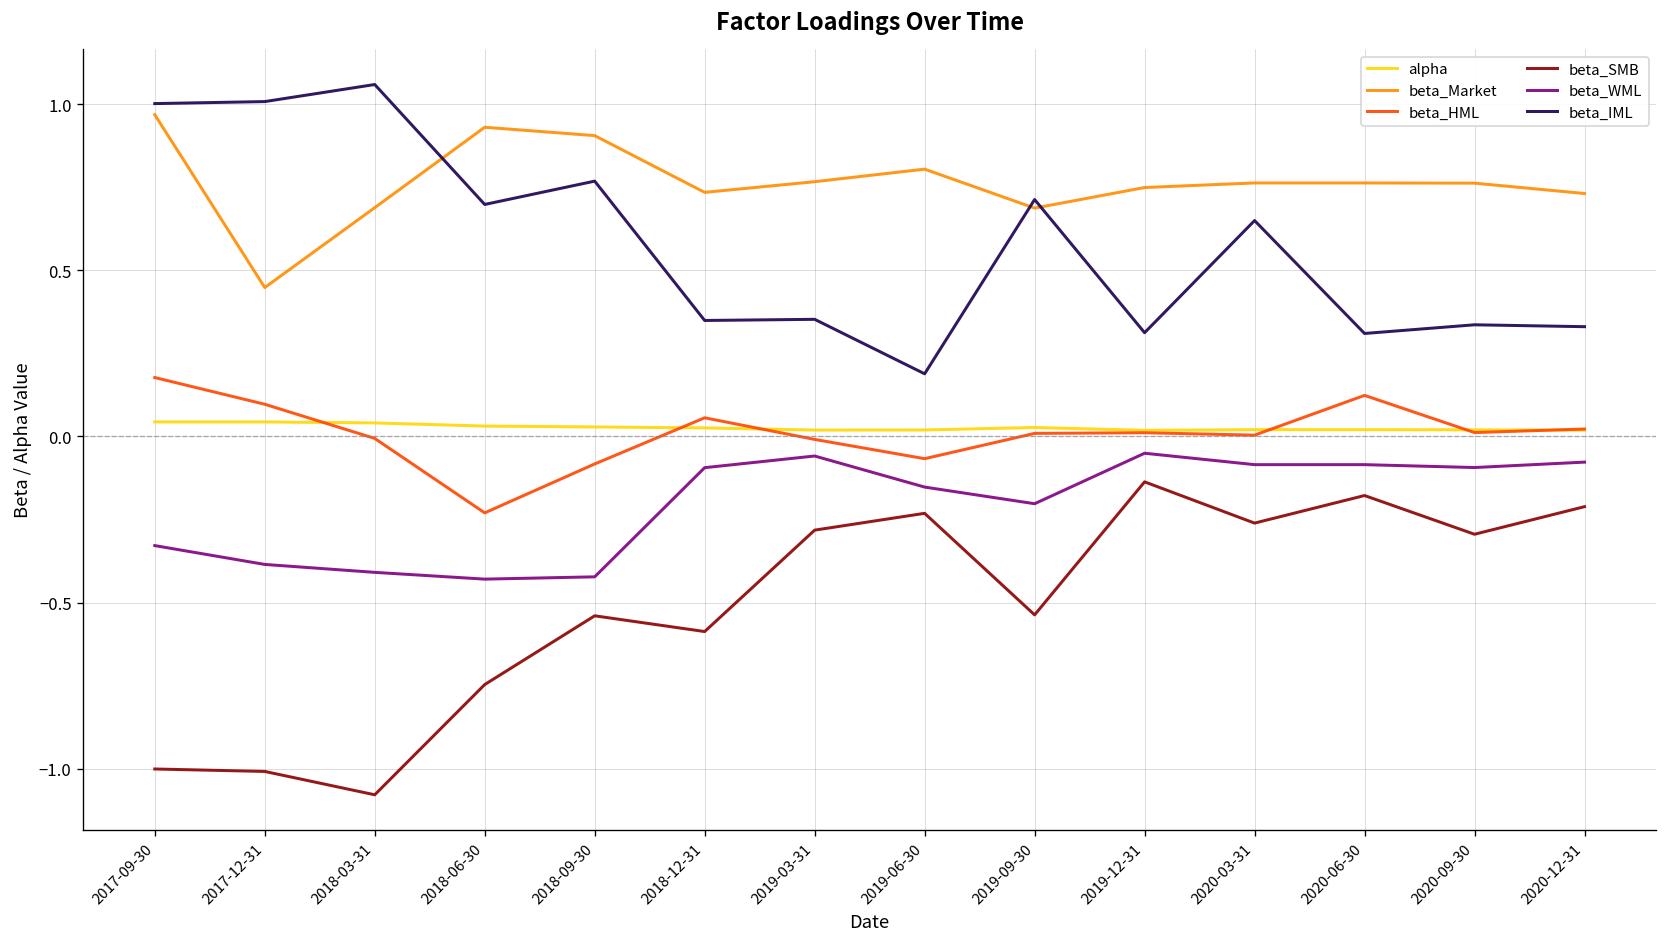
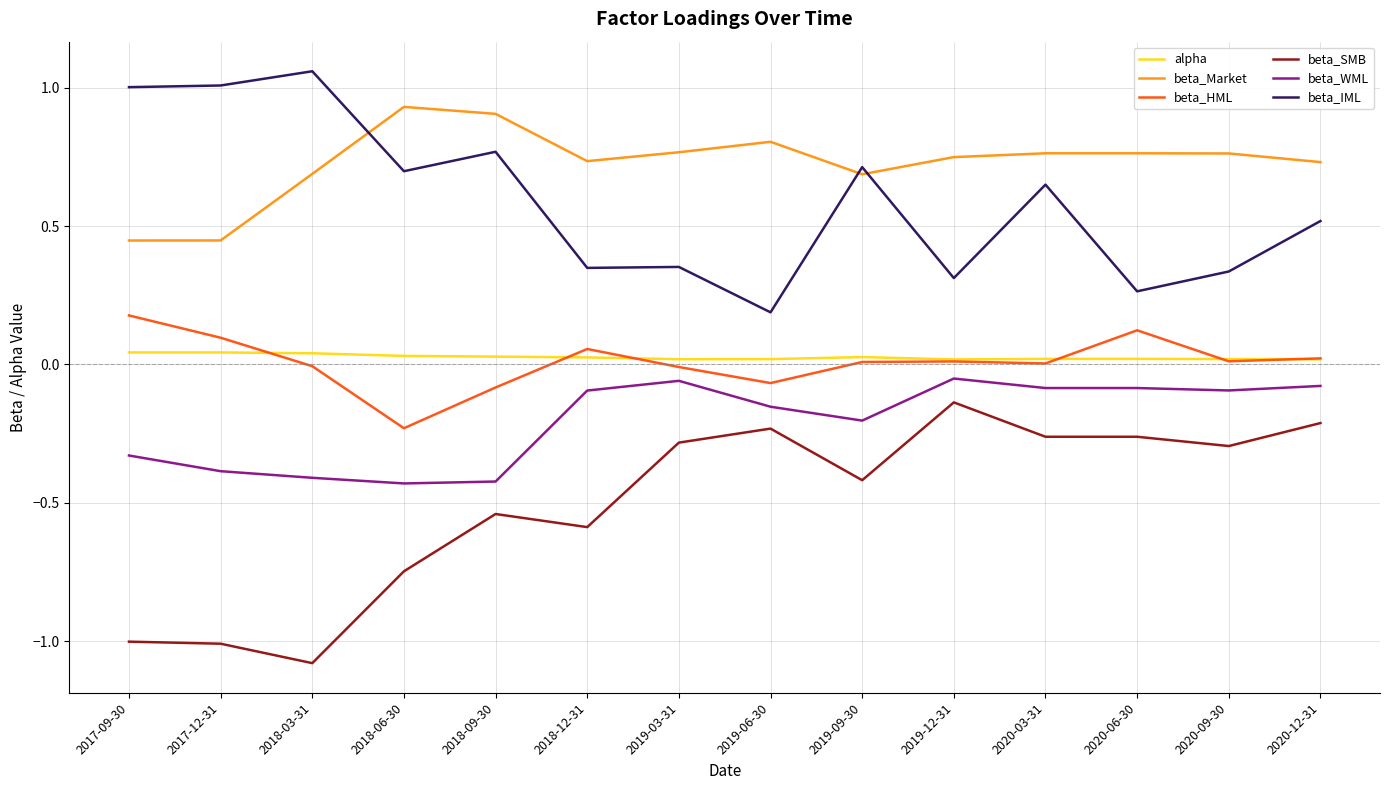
beta_Market, 2017-09-30: 0.97 -> 0.45
beta_SMB, 2019-09-30: -0.54 -> -0.42
beta_SMB, 2020-06-30: -0.18 -> -0.26
beta_IML, 2020-06-30: 0.31 -> 0.26
beta_IML, 2020-12-31: 0.33 -> 0.52
